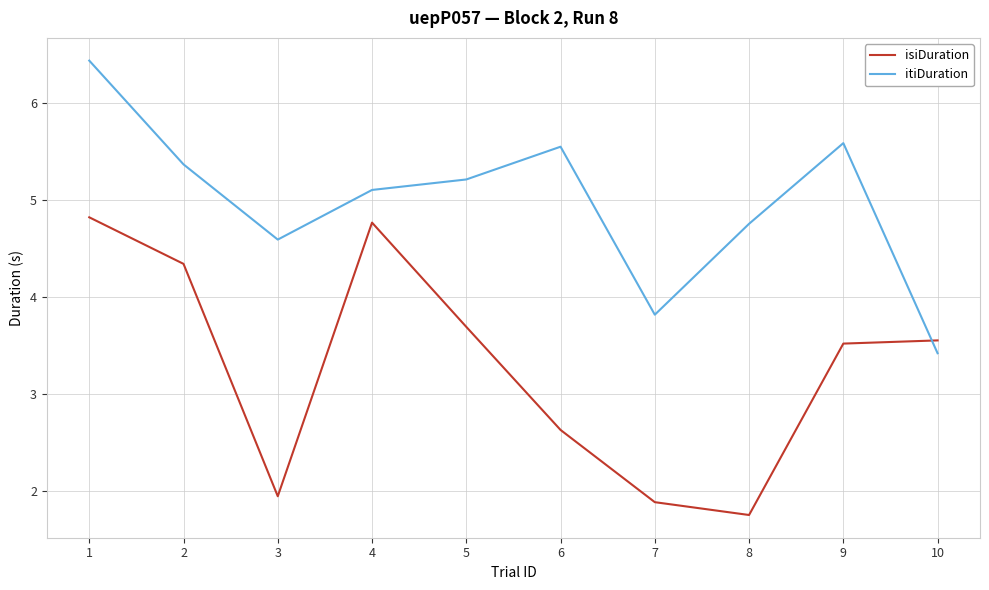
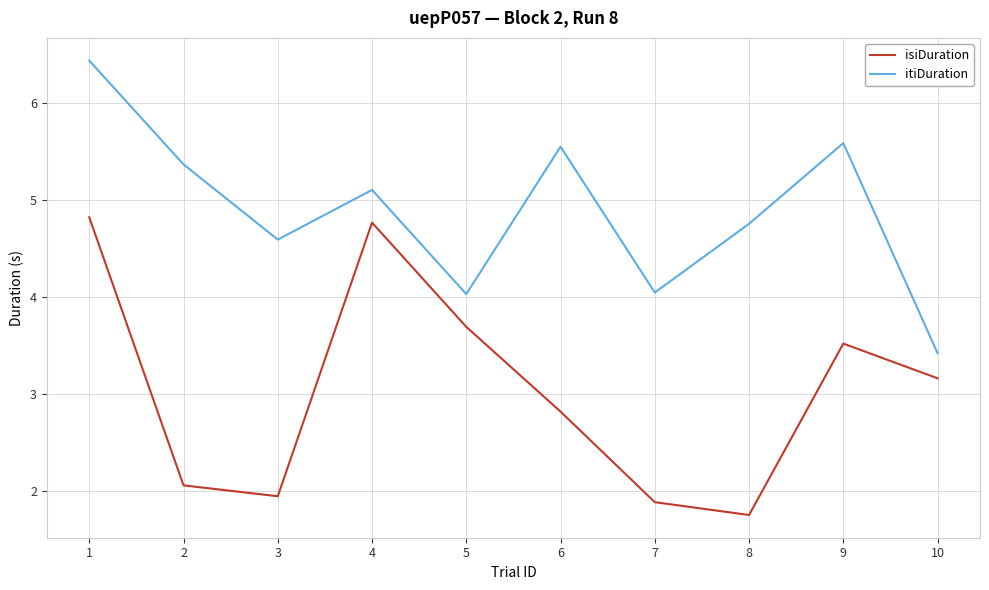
isiDuration, 2: 4.3 -> 2.1
itiDuration, 5: 5.2 -> 4.0
isiDuration, 6: 2.6 -> 2.8
itiDuration, 7: 3.8 -> 4.0
isiDuration, 10: 3.5 -> 3.2
